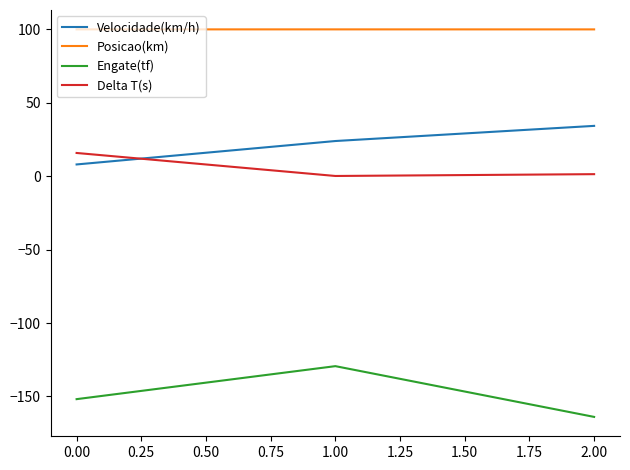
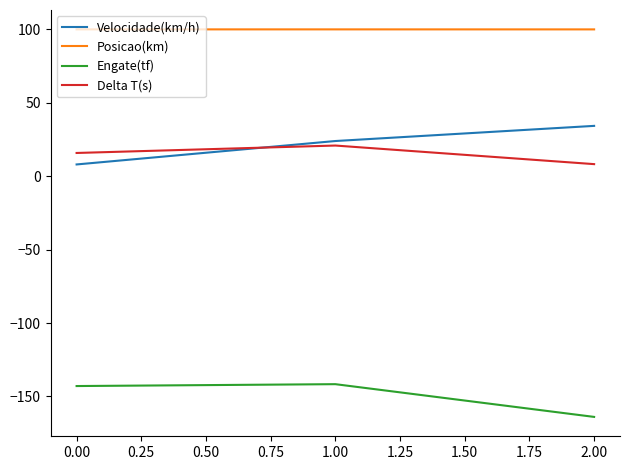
Engate(tf), 0.00: -152 -> -143
Engate(tf), 1.00: -129 -> -142
Delta T(s), 1.00: 0 -> 21
Delta T(s), 2.00: 1 -> 8
